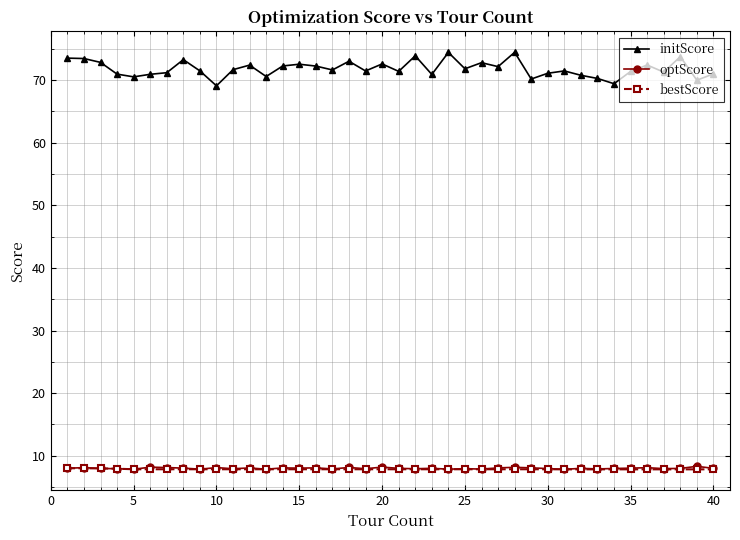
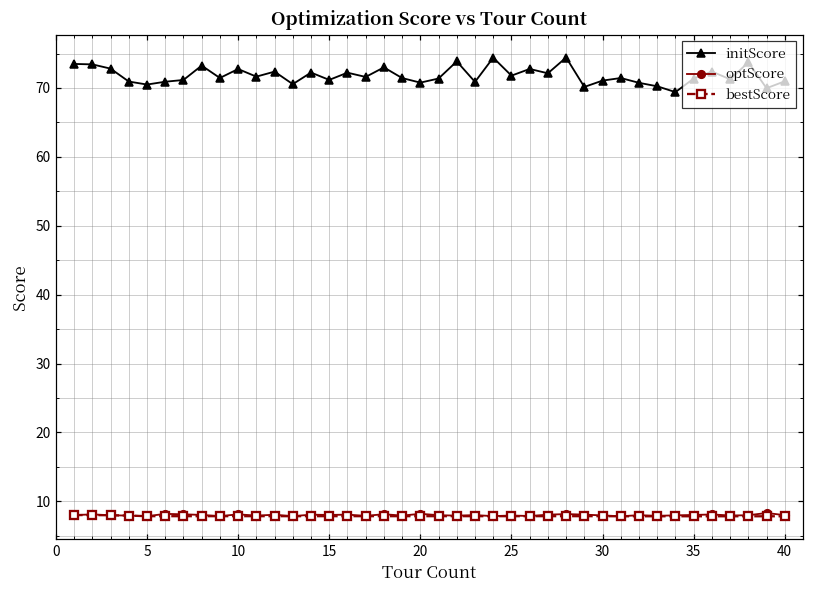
initScore, 10: 69 -> 73
initScore, 15: 73 -> 71
initScore, 20: 73 -> 71
